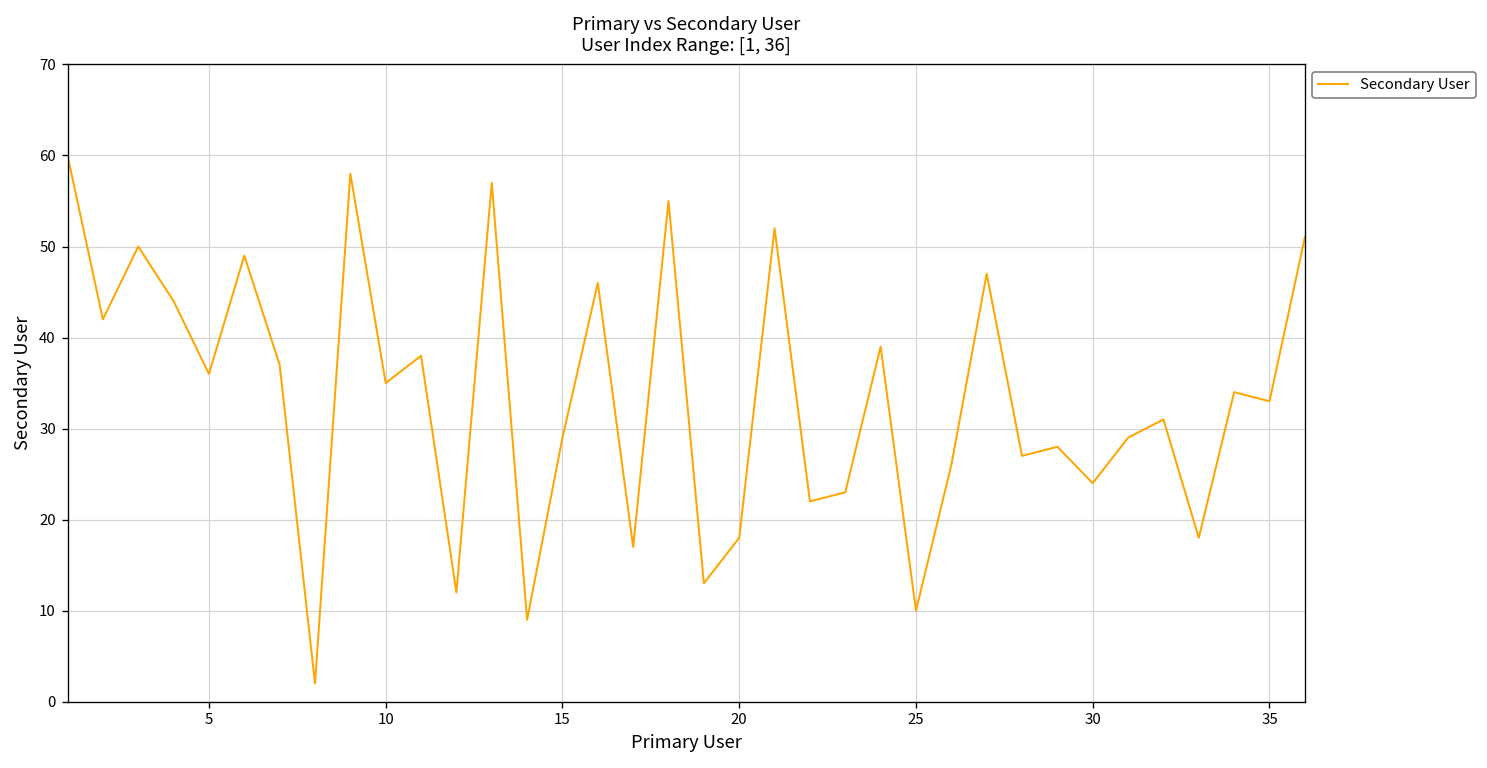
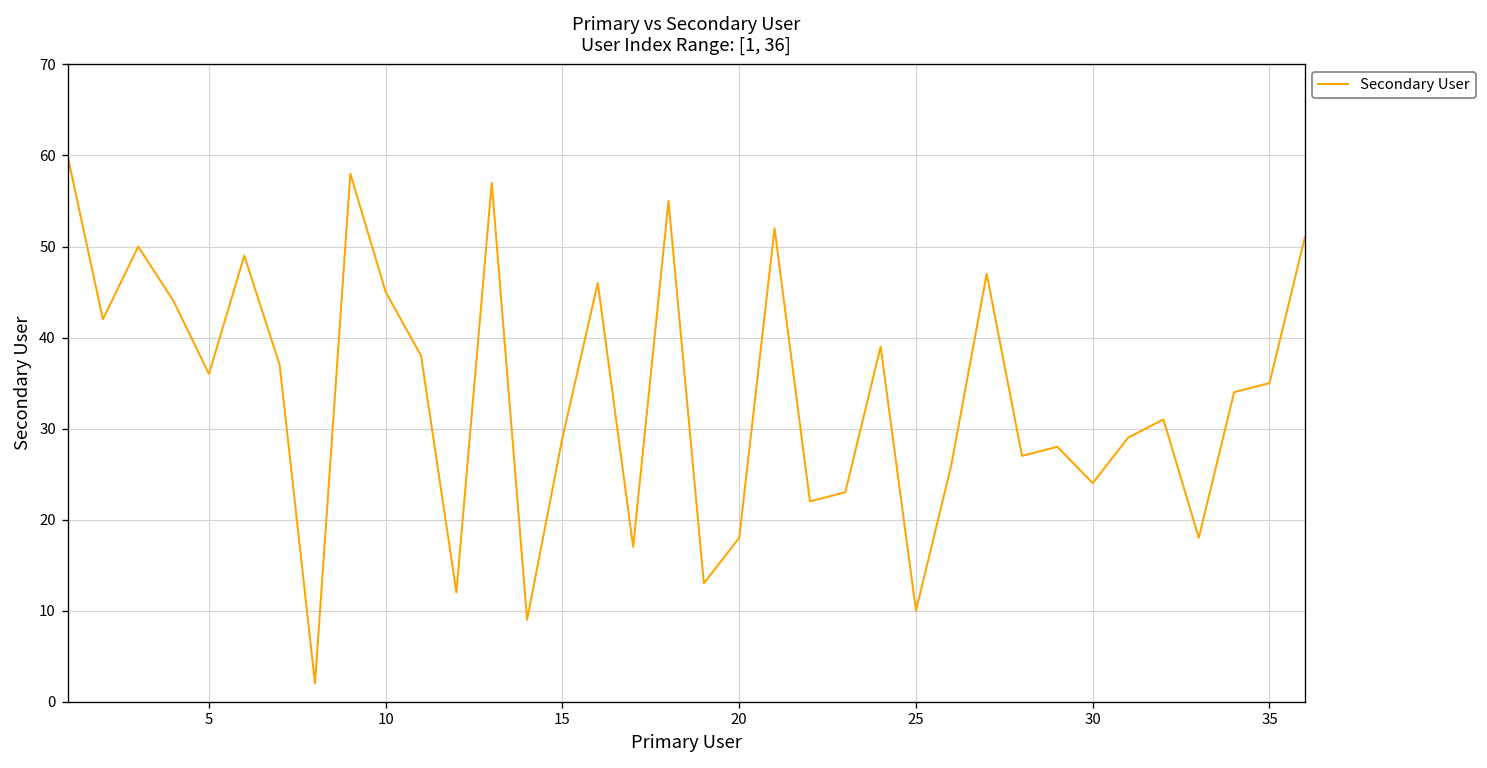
10: 35 -> 45
35: 33 -> 35
